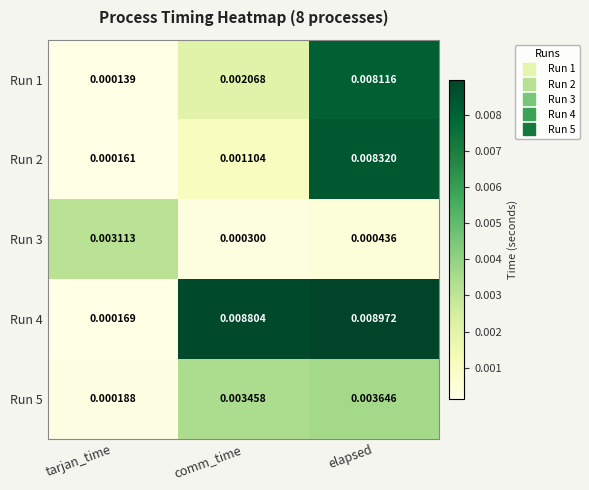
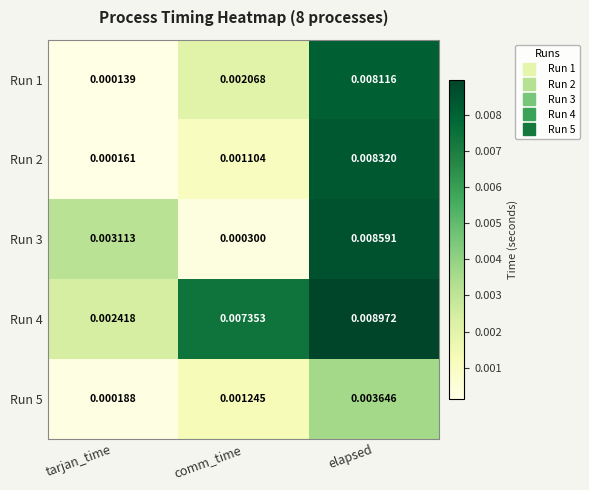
Run 3, elapsed: 0.000436 -> 0.008591
Run 4, tarjan_time: 0.000169 -> 0.002418
Run 4, comm_time: 0.008804 -> 0.007353
Run 5, comm_time: 0.003458 -> 0.001245
